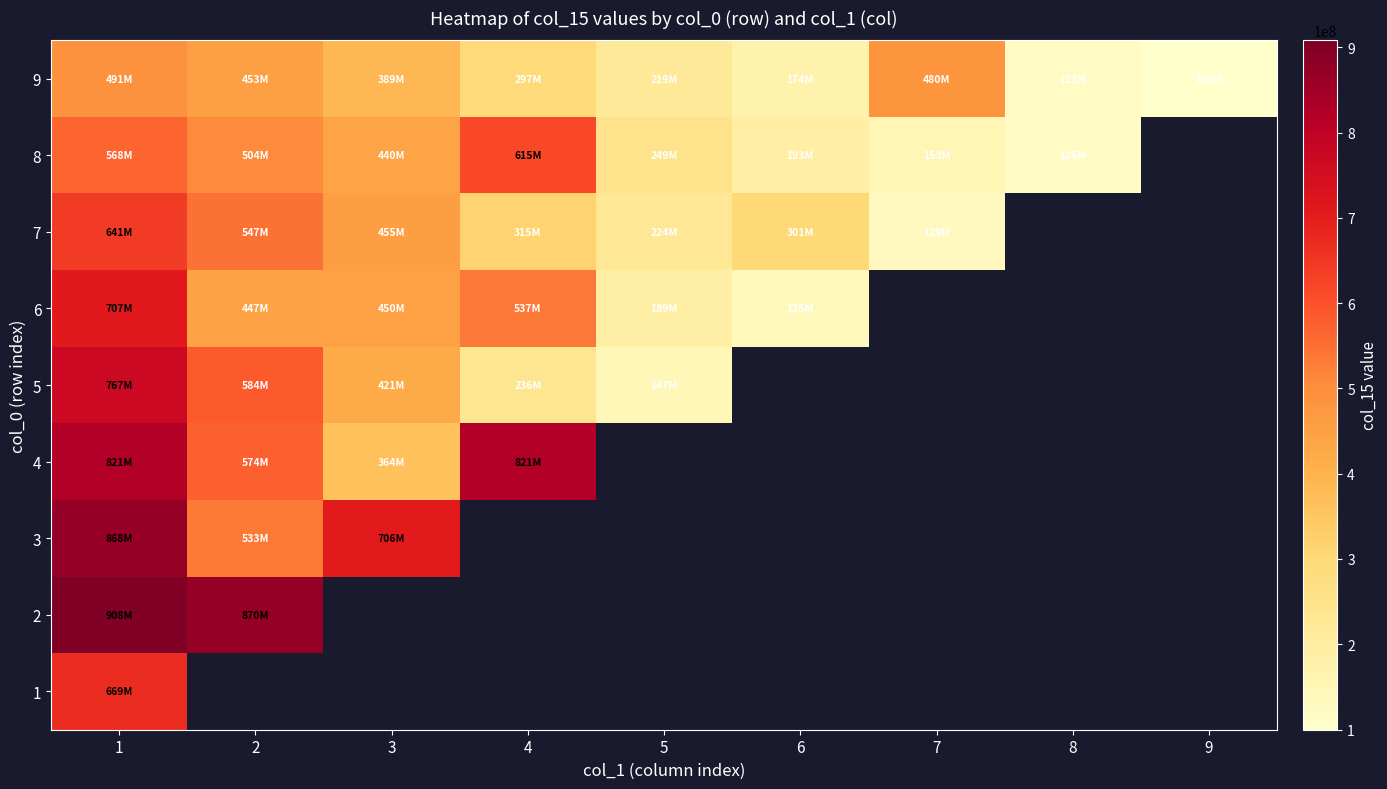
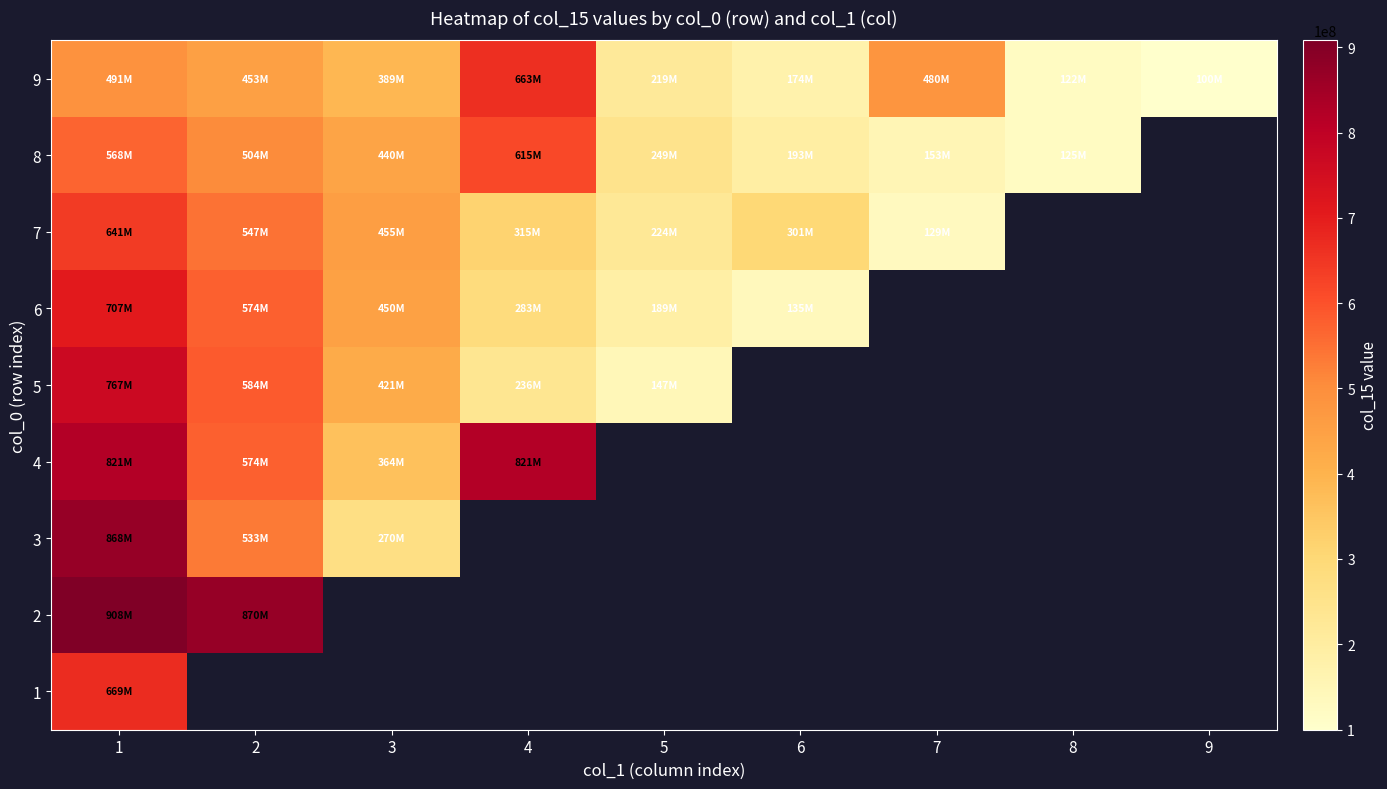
9, 4: 297M -> 663M
6, 2: 447M -> 574M
6, 4: 537M -> 283M
3, 3: 706M -> 270M
